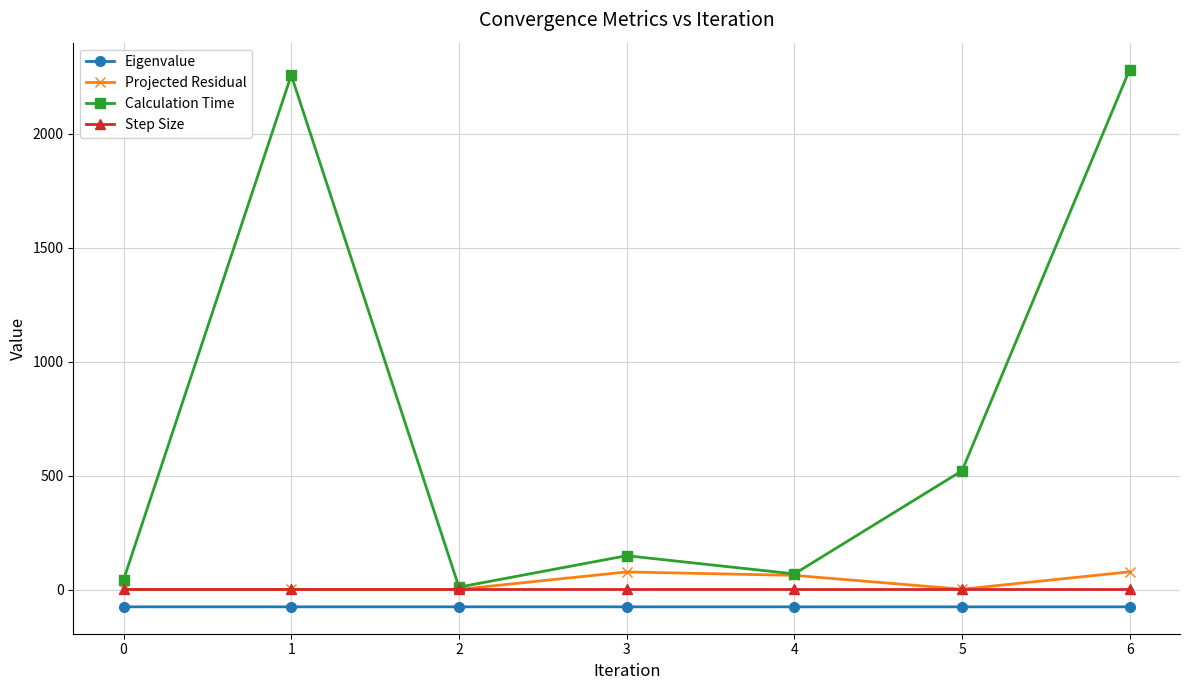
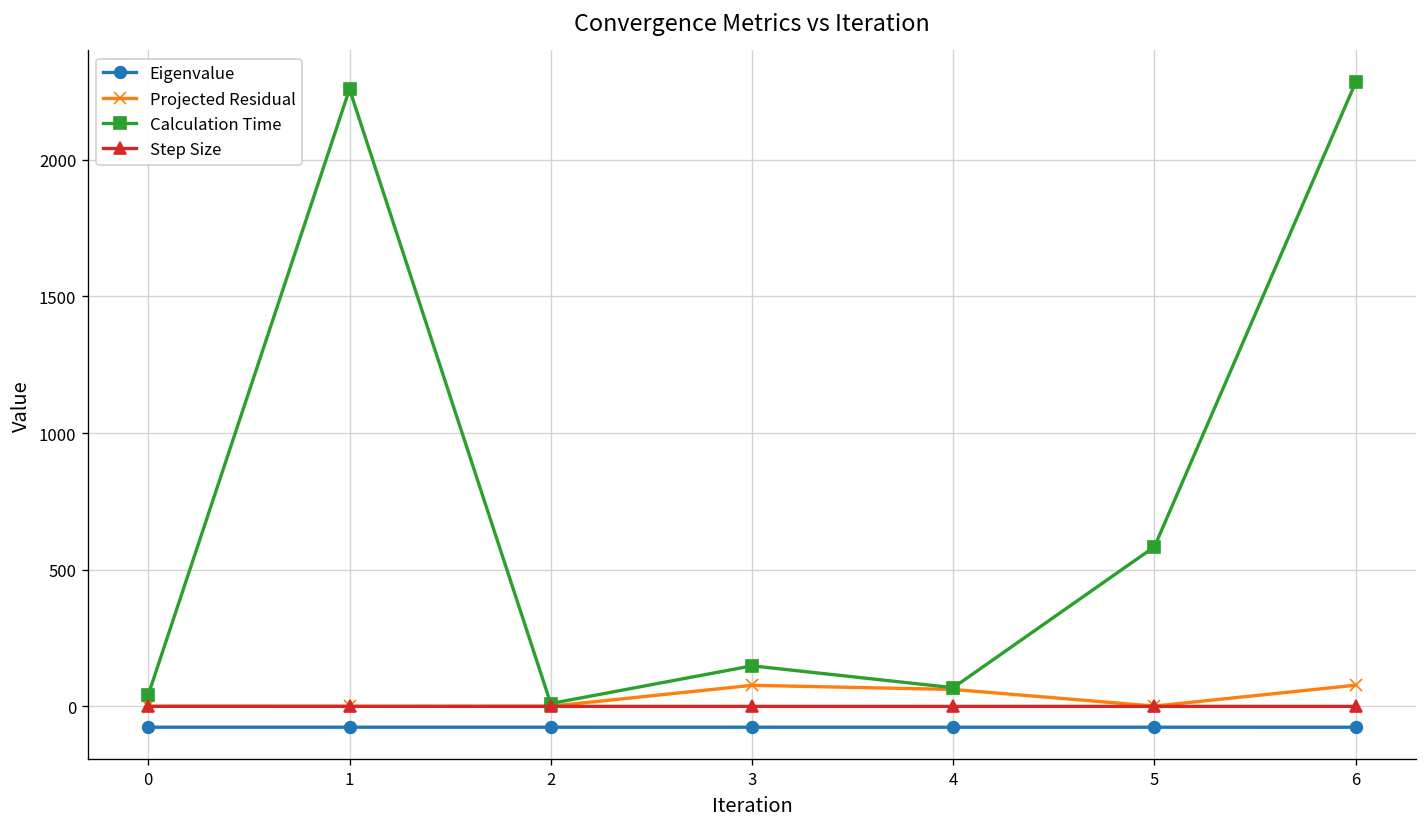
Calculation Time, 5: 520 -> 580
